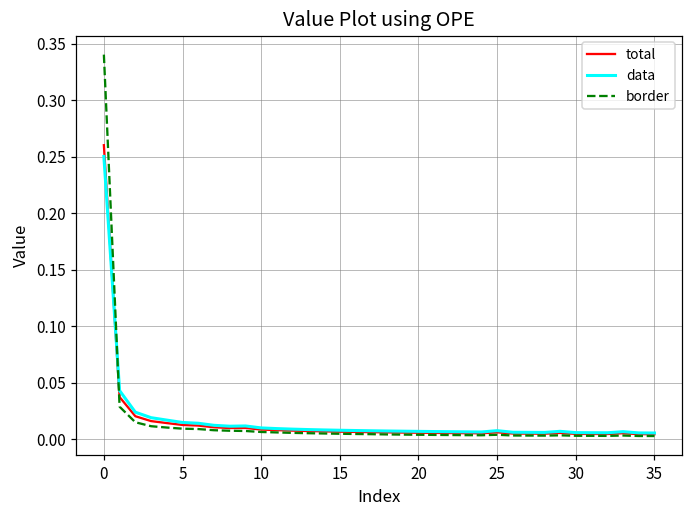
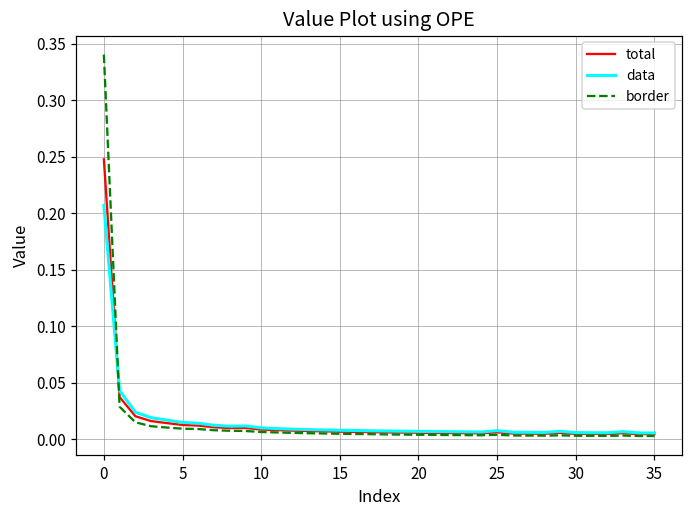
total, 0: 0.260 -> 0.248
data, 0: 0.250 -> 0.207
